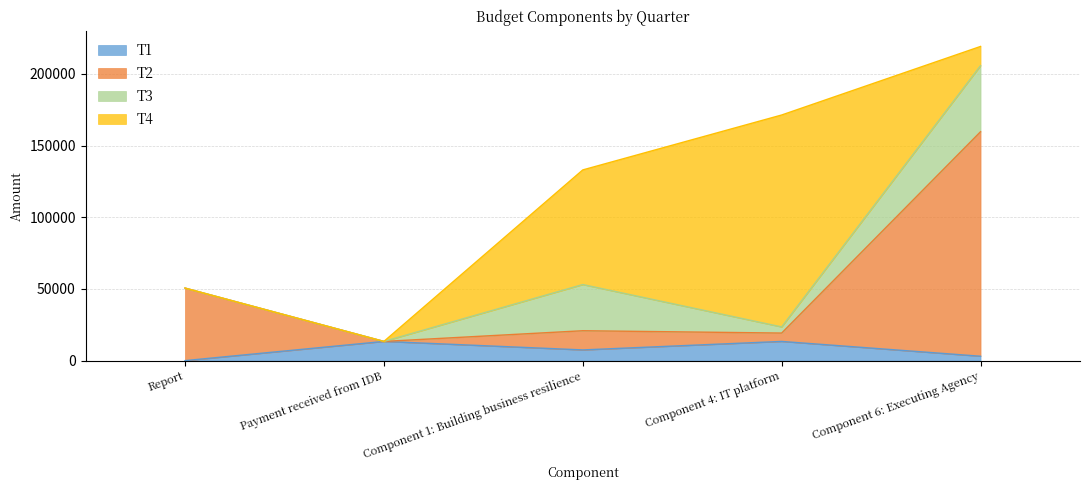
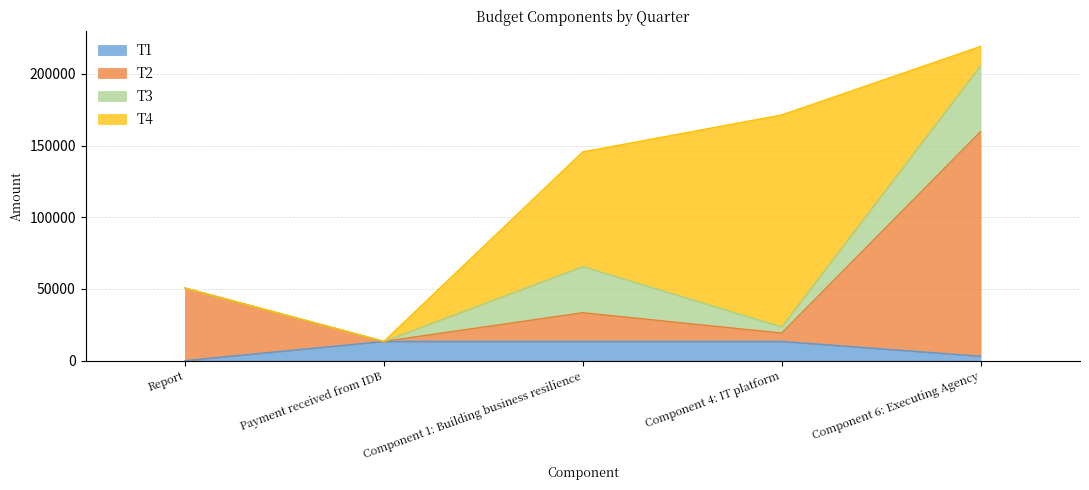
T1, Component 1: Building business resilience: 7000 -> 13000
T2, Component 1: Building business resilience: 13000 -> 20000
